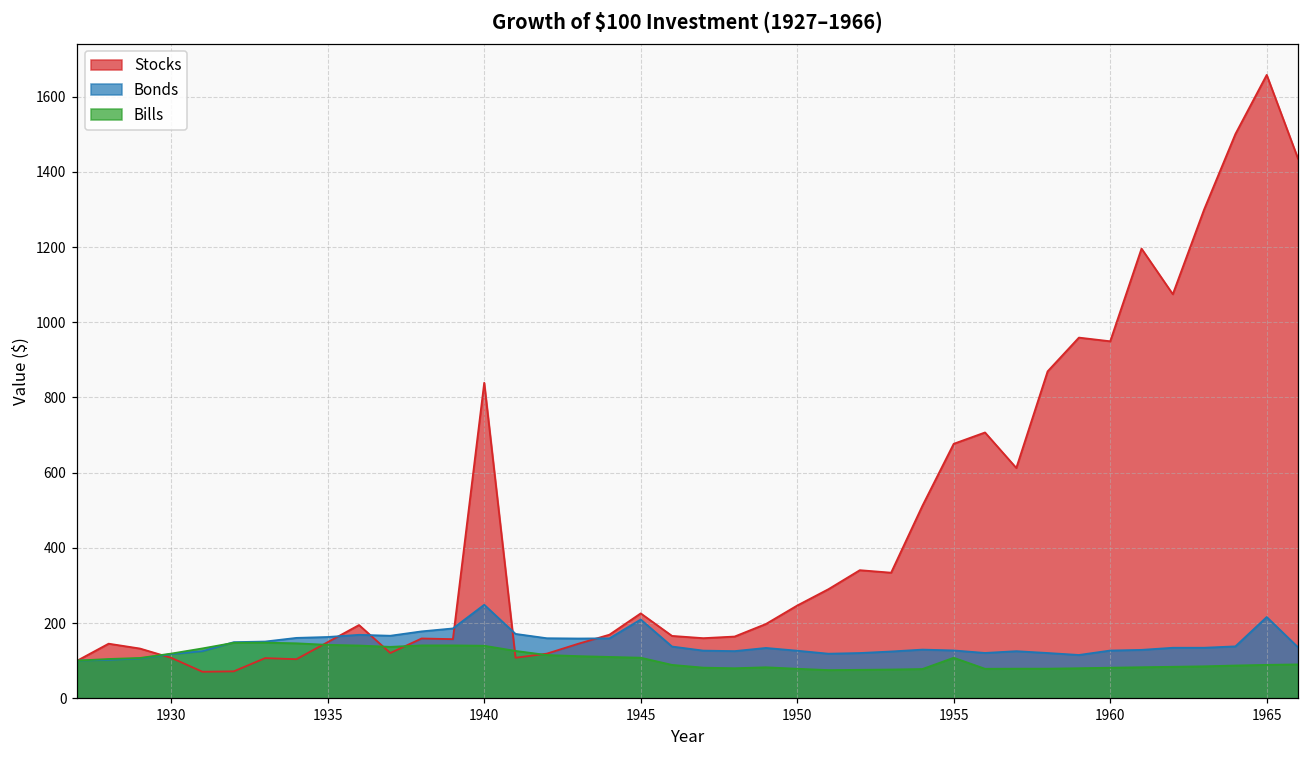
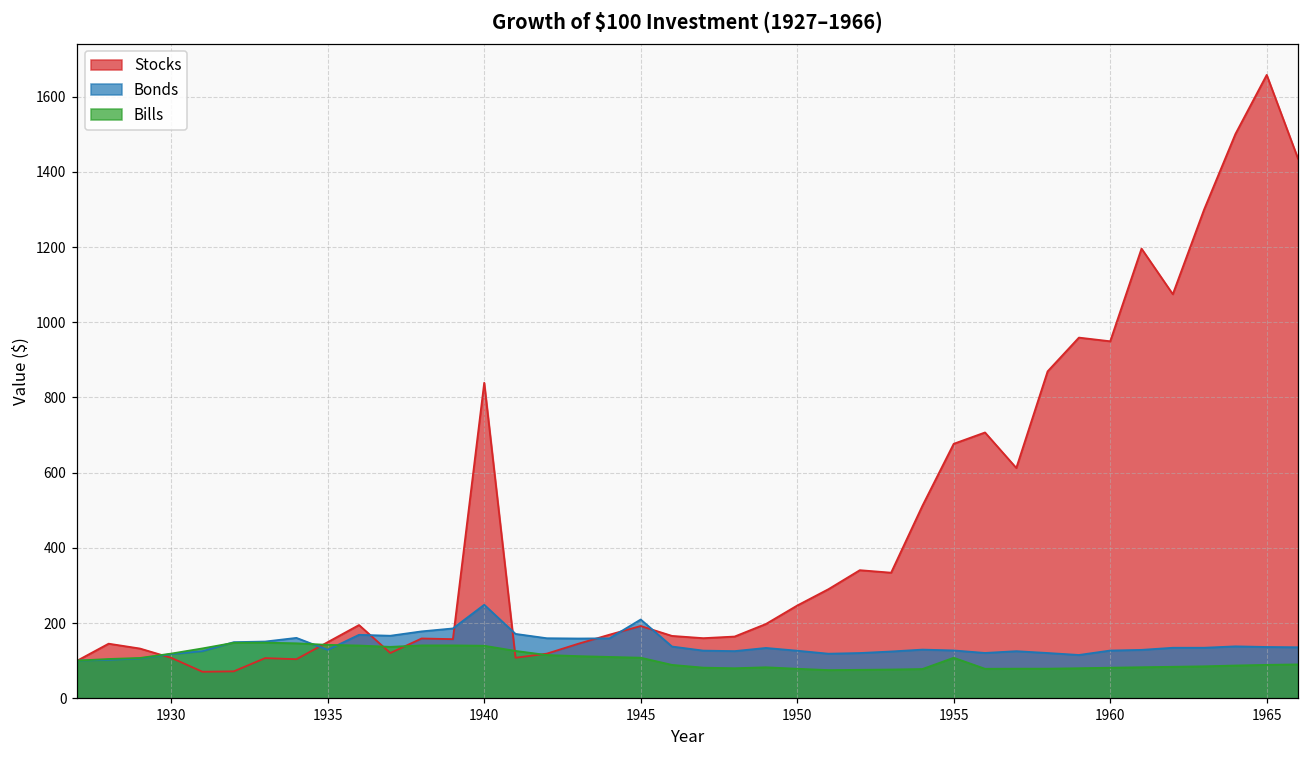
Bonds, 1935: 160 -> 130
Stocks, 1945: 230 -> 190
Bonds, 1965: 220 -> 140
